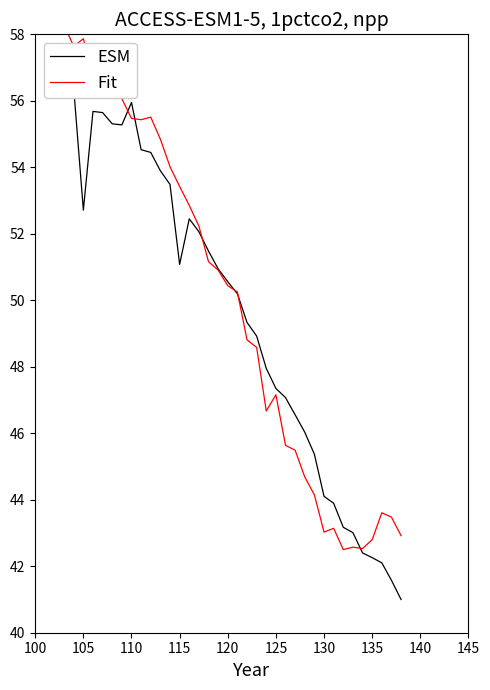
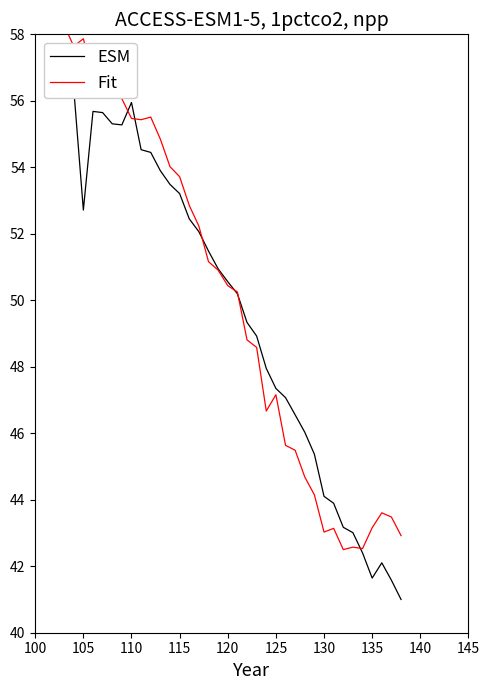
ESM, 115: 51.1 -> 53.2
Fit, 115: 53.4 -> 53.7
ESM, 135: 42.3 -> 41.6
Fit, 135: 42.8 -> 43.2
